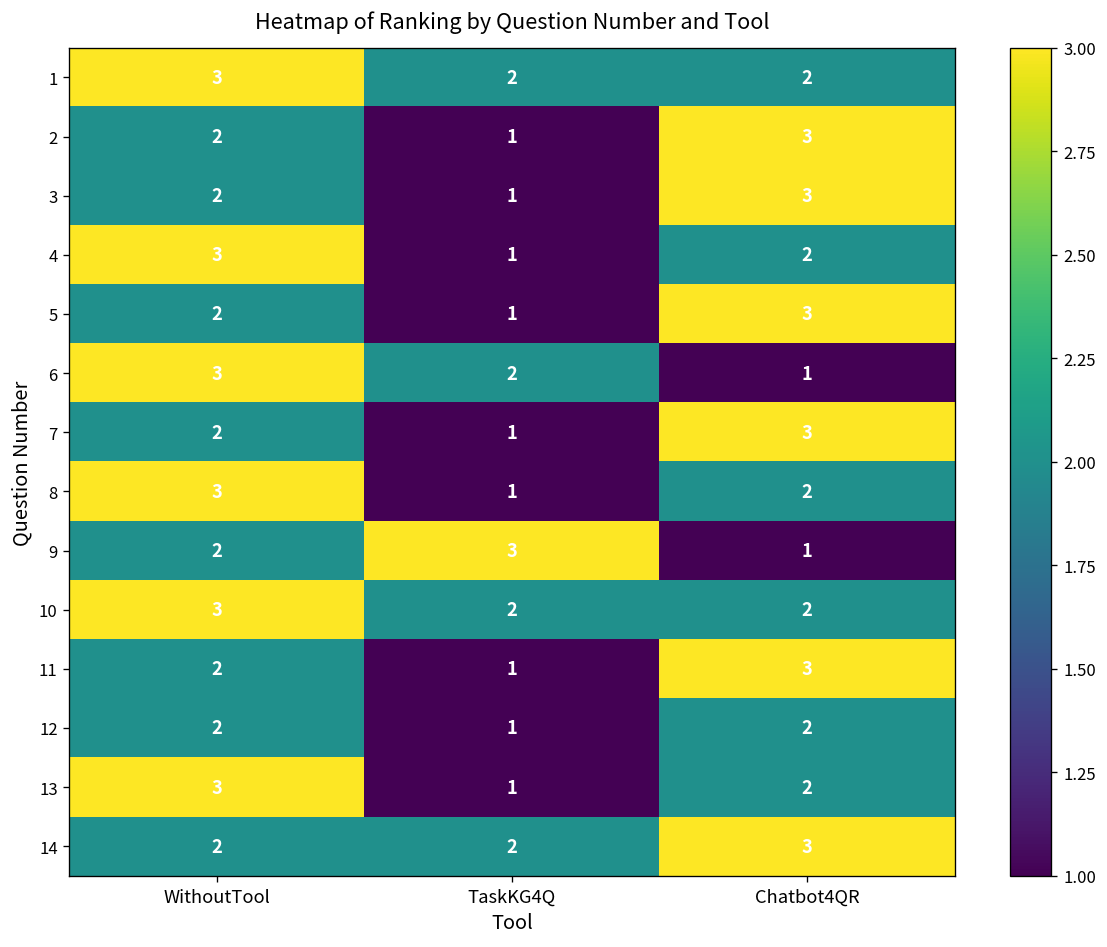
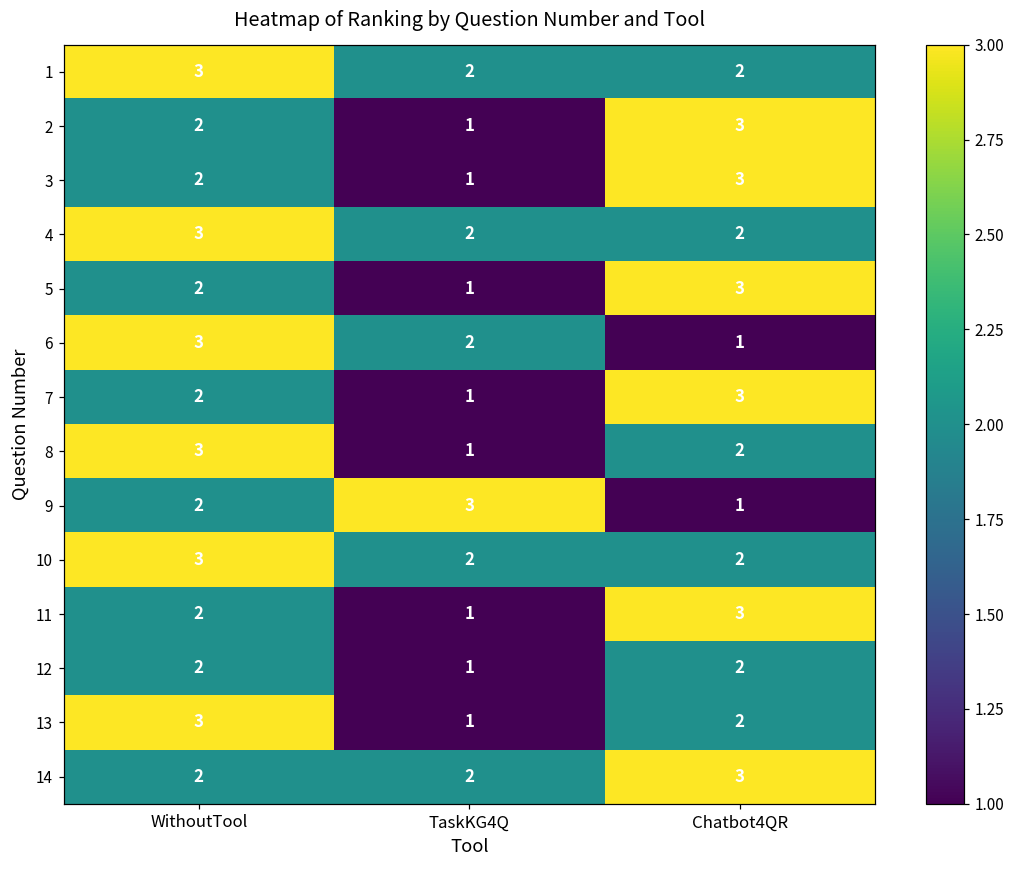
4, TaskKG4Q: 1 -> 2
